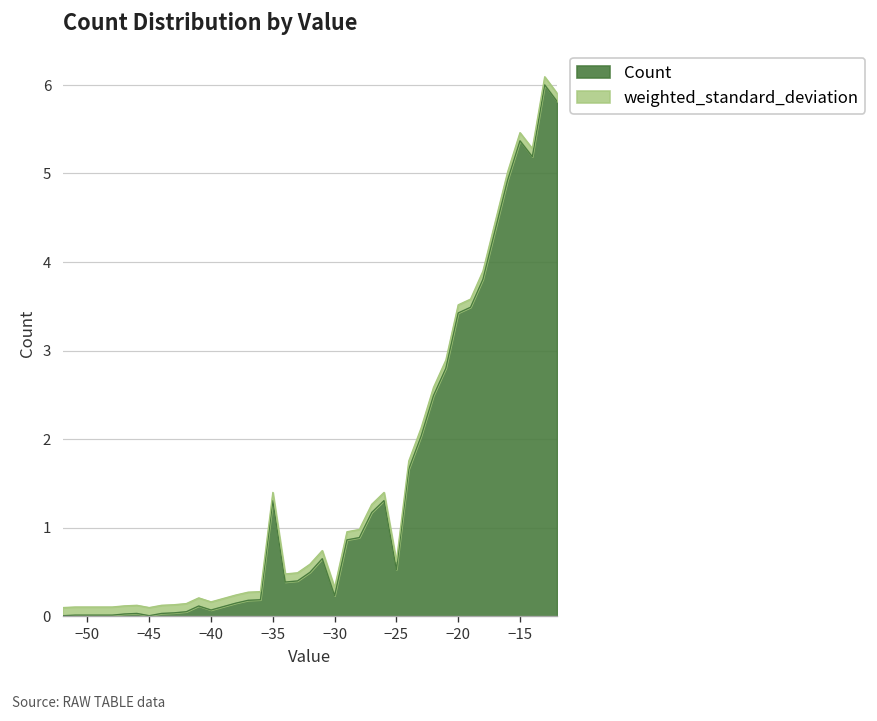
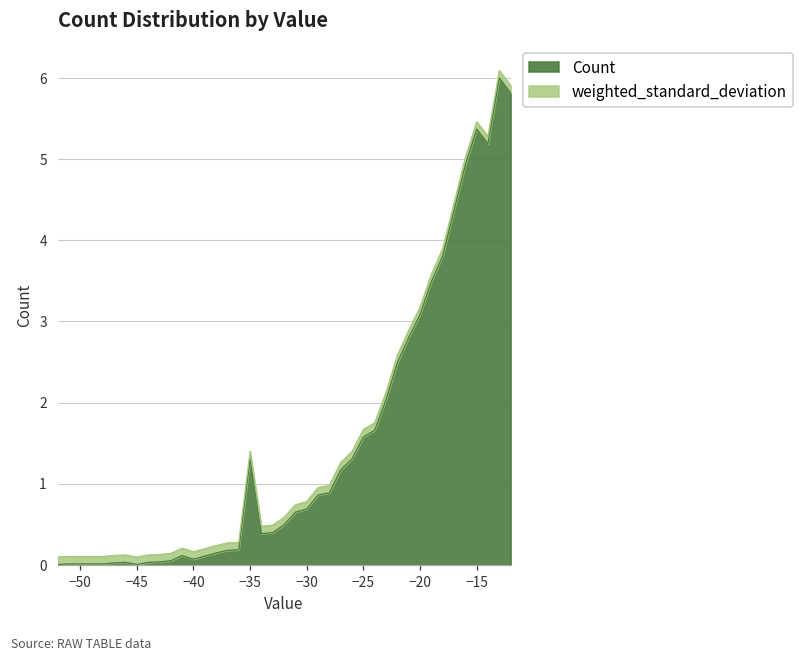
Count, −30: 0.2 -> 0.7
Count, −25: 0.5 -> 1.6
Count, −20: 3.4 -> 3.1
